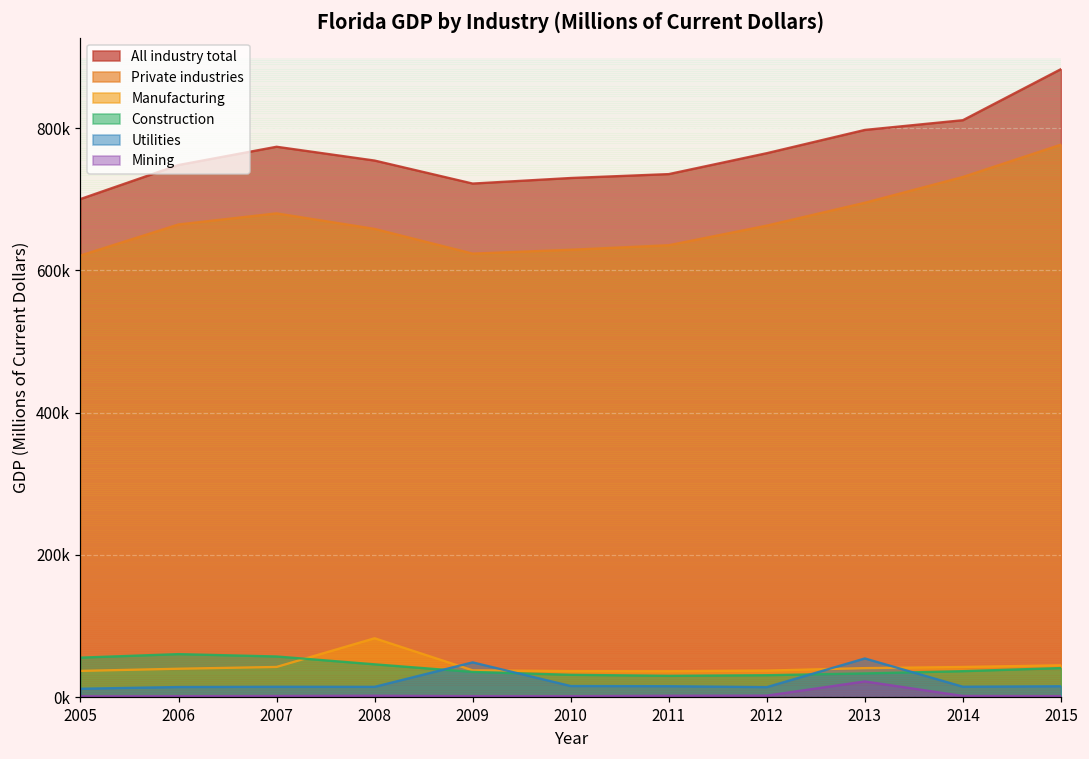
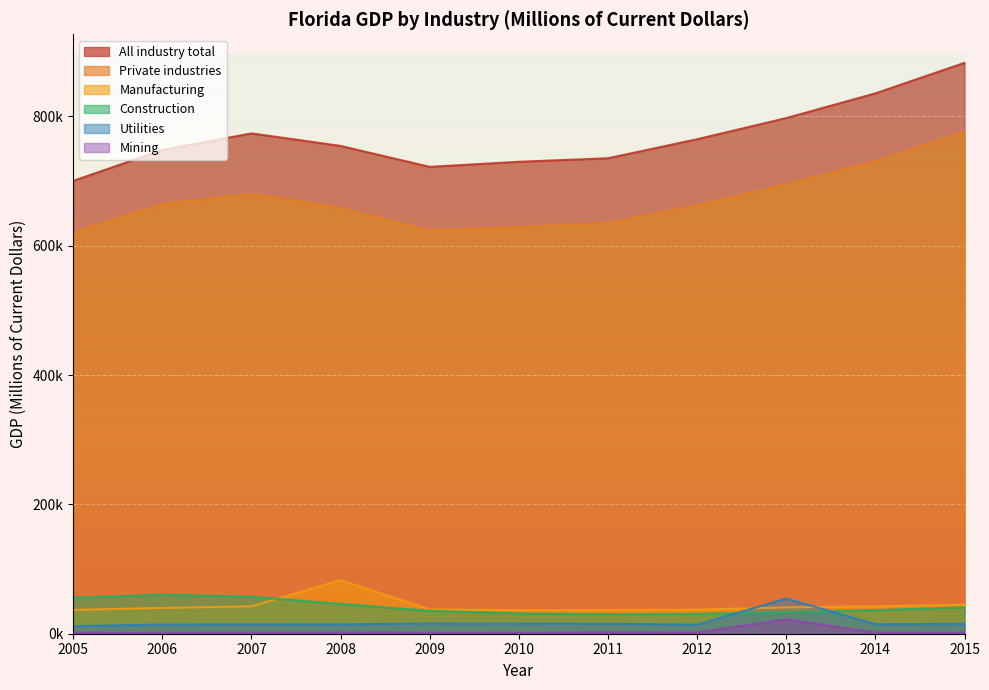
Utilities, 2009: 50000 -> 20000
All industry total, 2014: 810000 -> 840000
